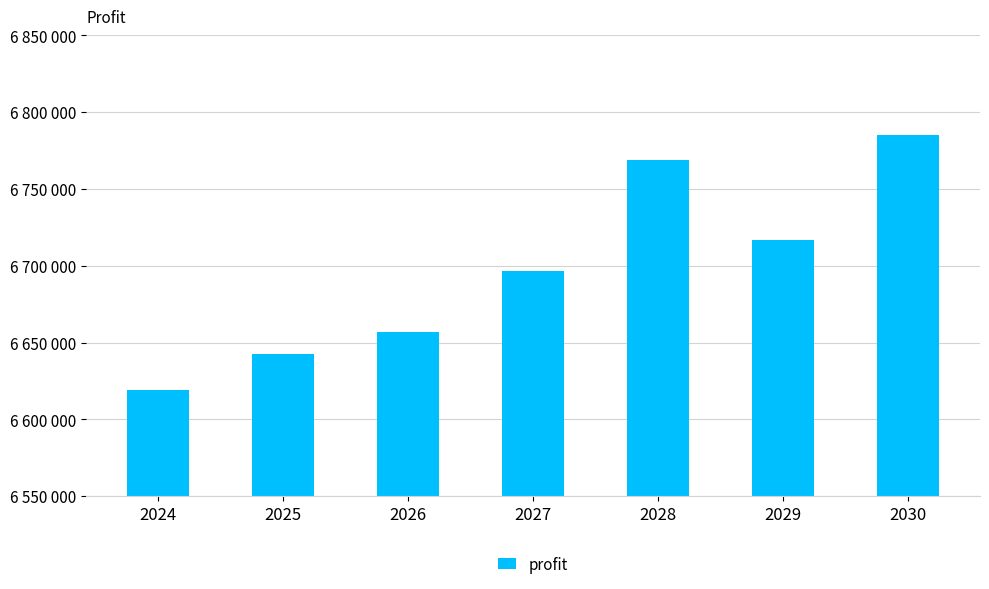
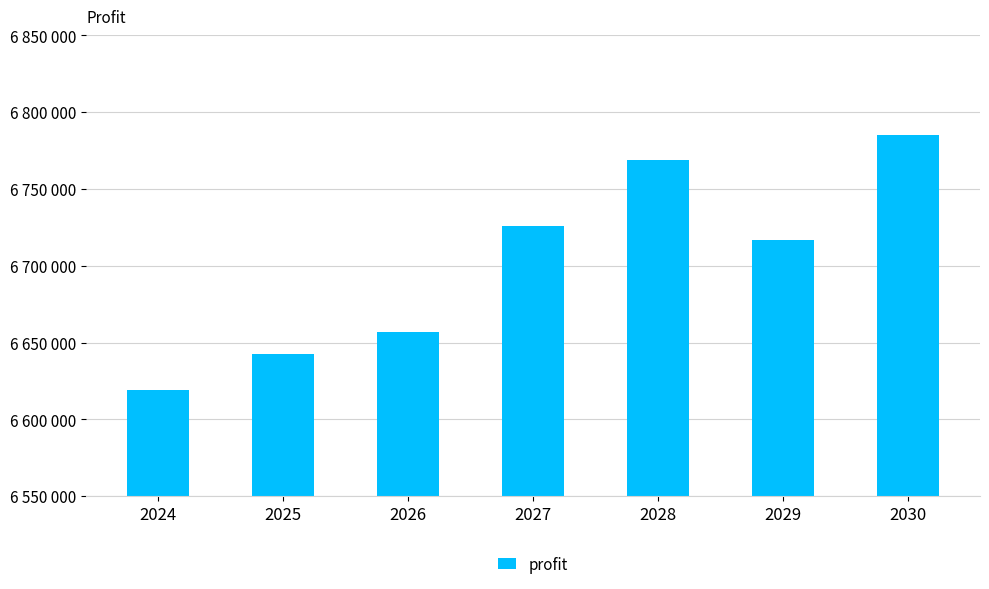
2027: 6696000 -> 6726000
